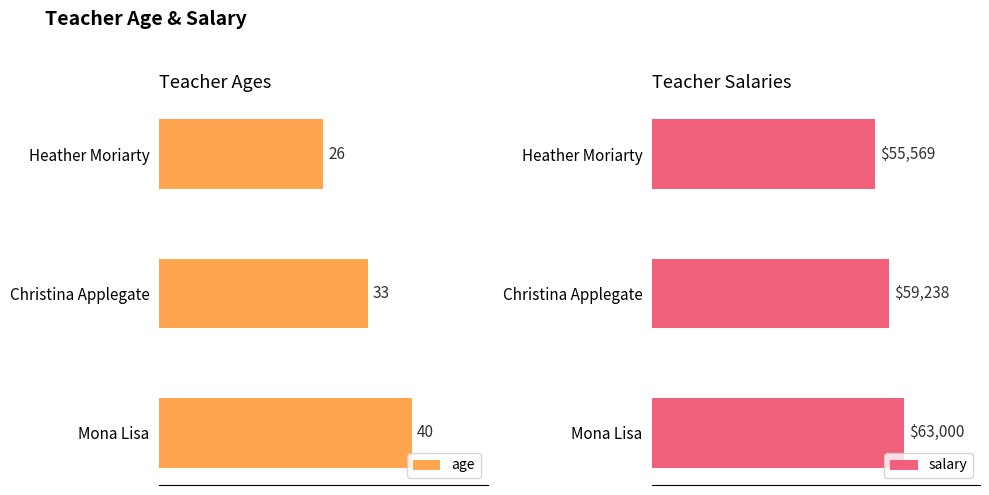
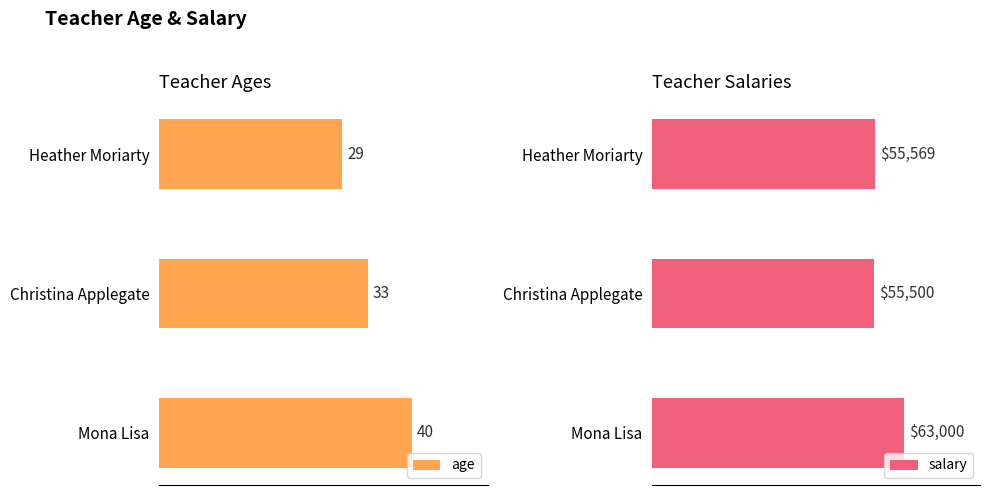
Teacher Ages, Heather Moriarty: 26 -> 29
Teacher Salaries, Christina Applegate: $59,238 -> $55,500
